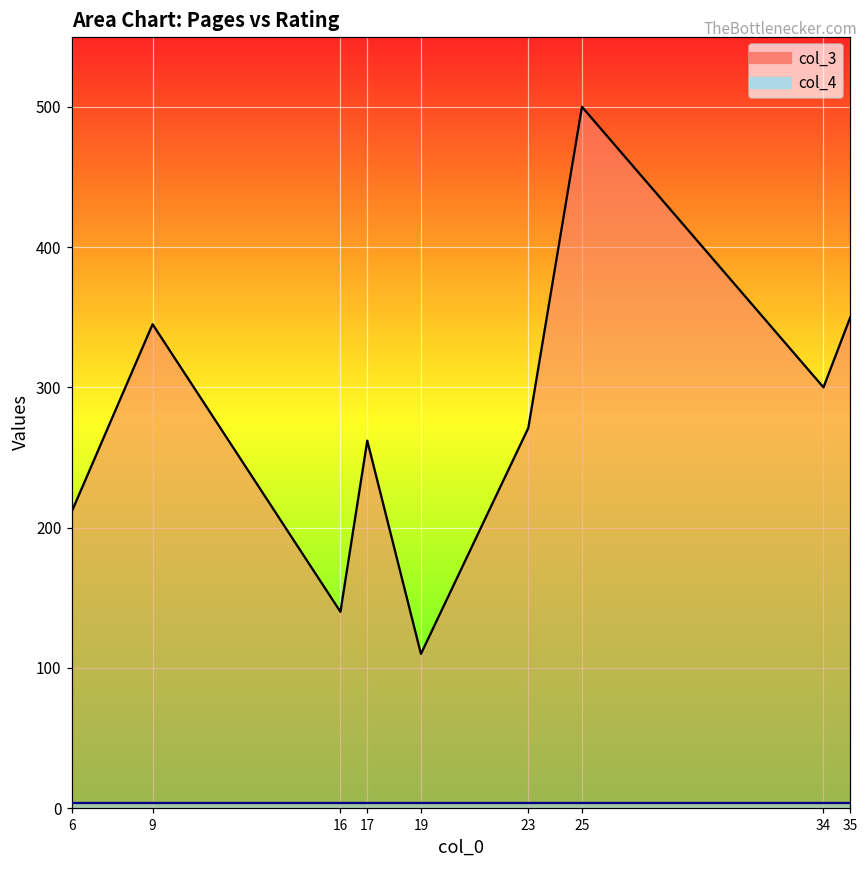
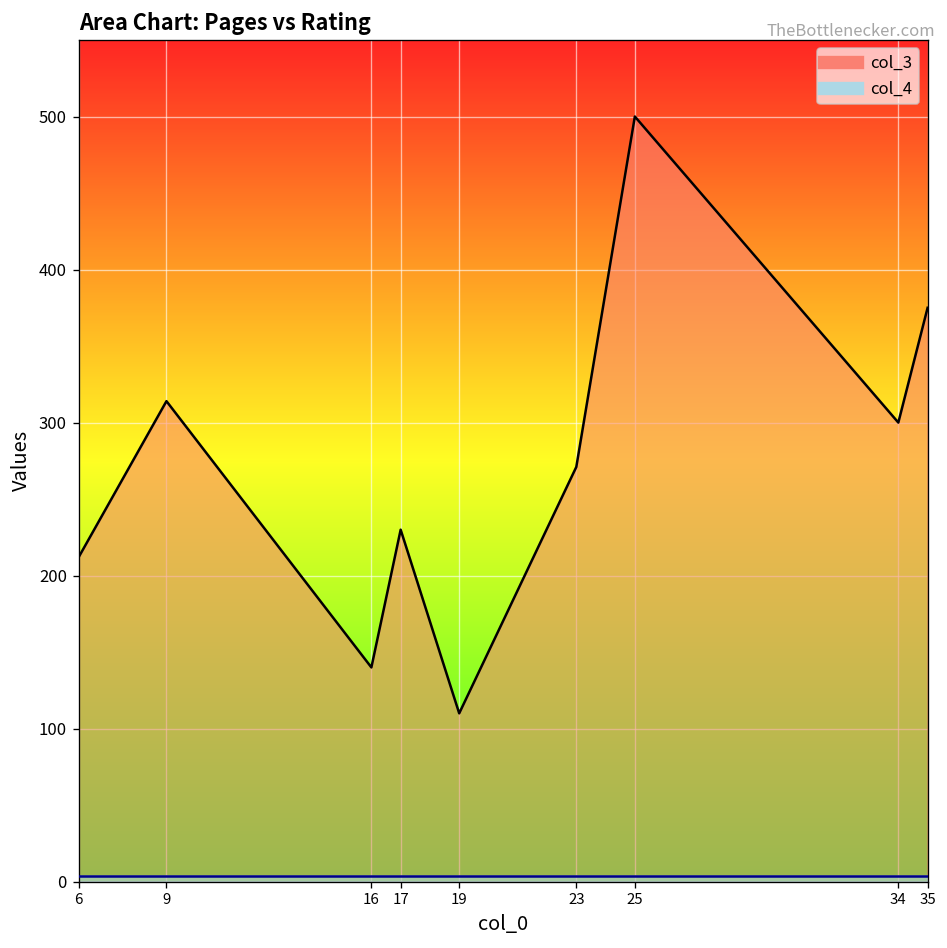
col_3, 9: 345 -> 314
col_3, 17: 262 -> 230
col_3, 35: 350 -> 375
